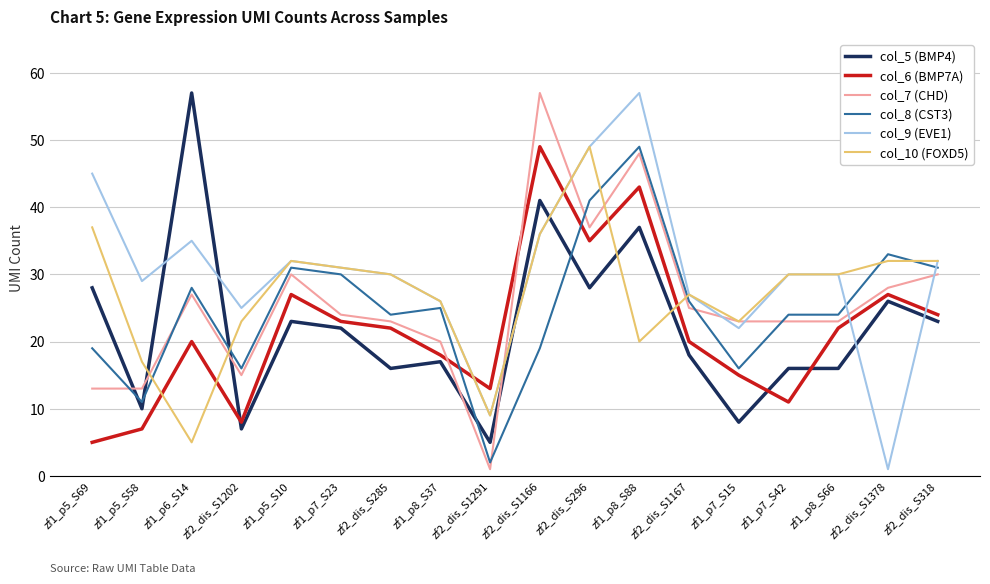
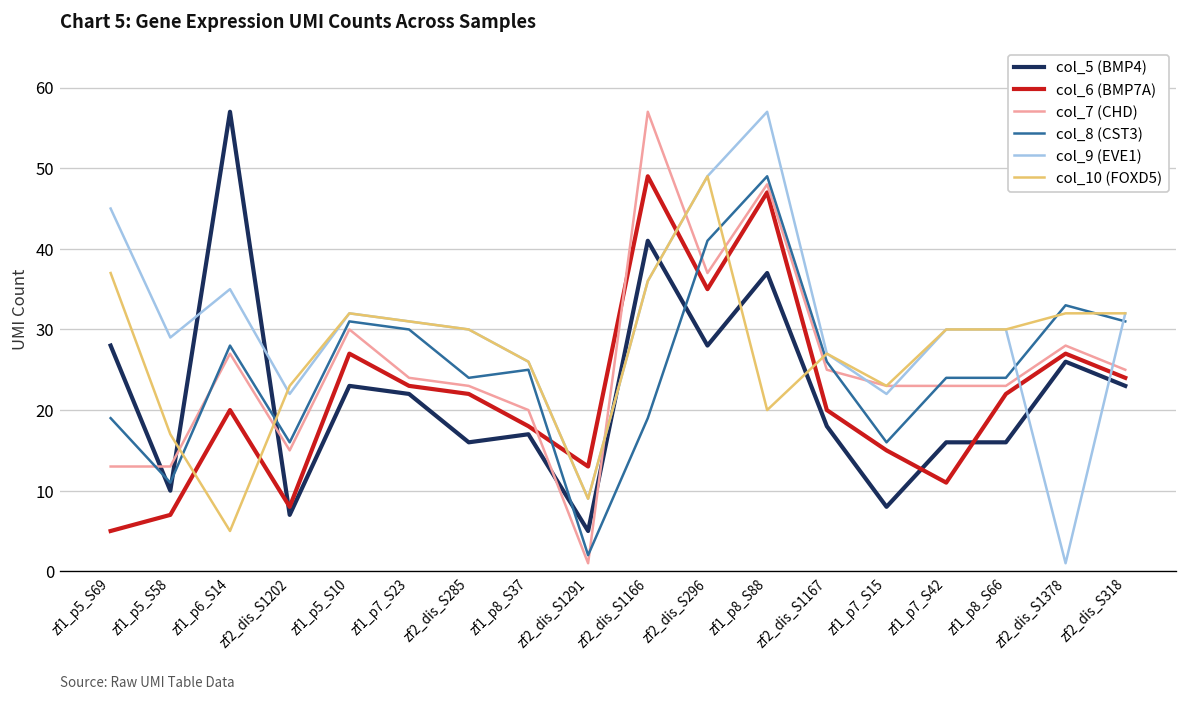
col_9 (EVE1), zf2_dis_S1202: 25 -> 22
col_6 (BMP7A), zf1_p8_S88: 43 -> 47
col_7 (CHD), zf2_dis_S318: 30 -> 25
